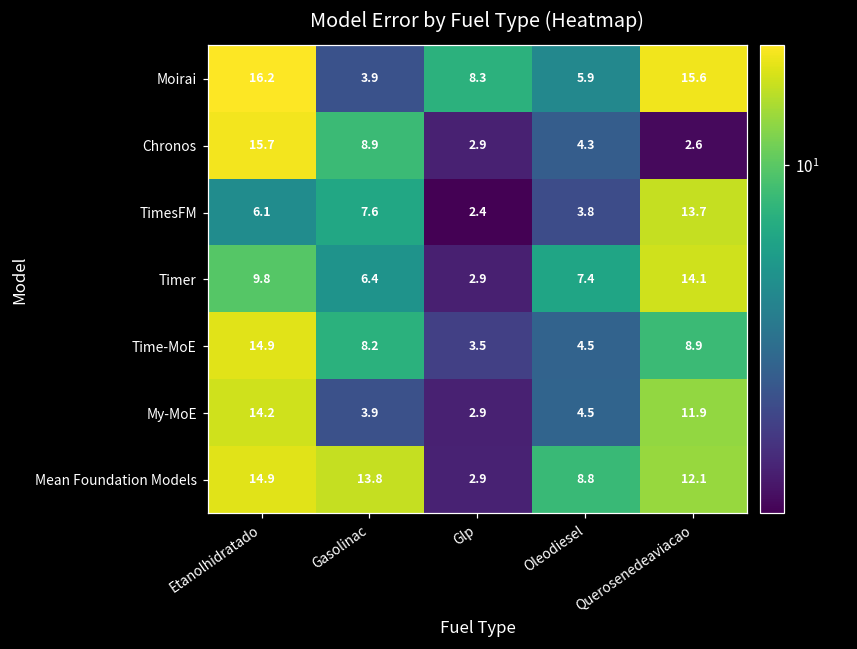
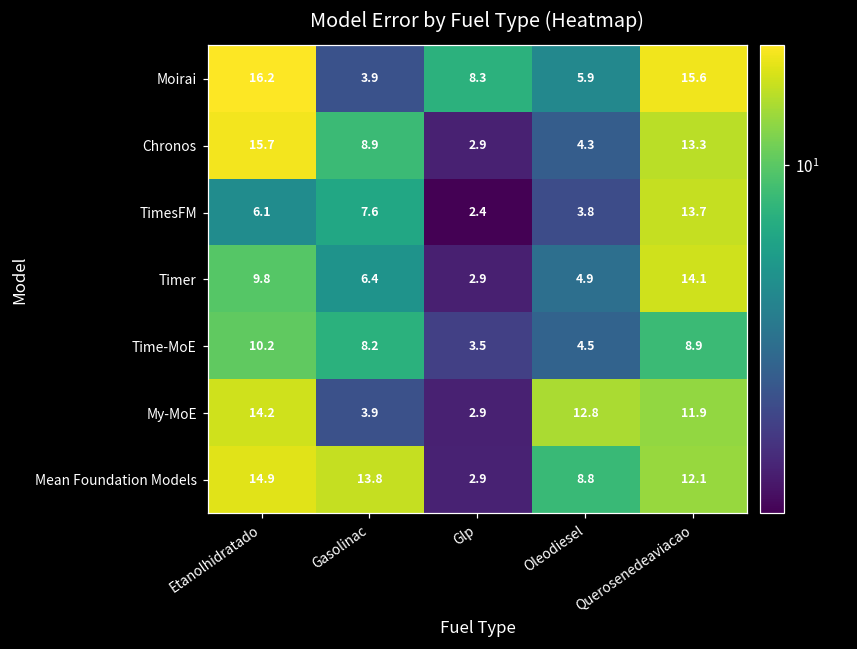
Chronos, Querosenedeaviacao: 2.6 -> 13.3
Timer, Oleodiesel: 7.4 -> 4.9
Time-MoE, Etanolhidratado: 14.9 -> 10.2
My-MoE, Oleodiesel: 4.5 -> 12.8
